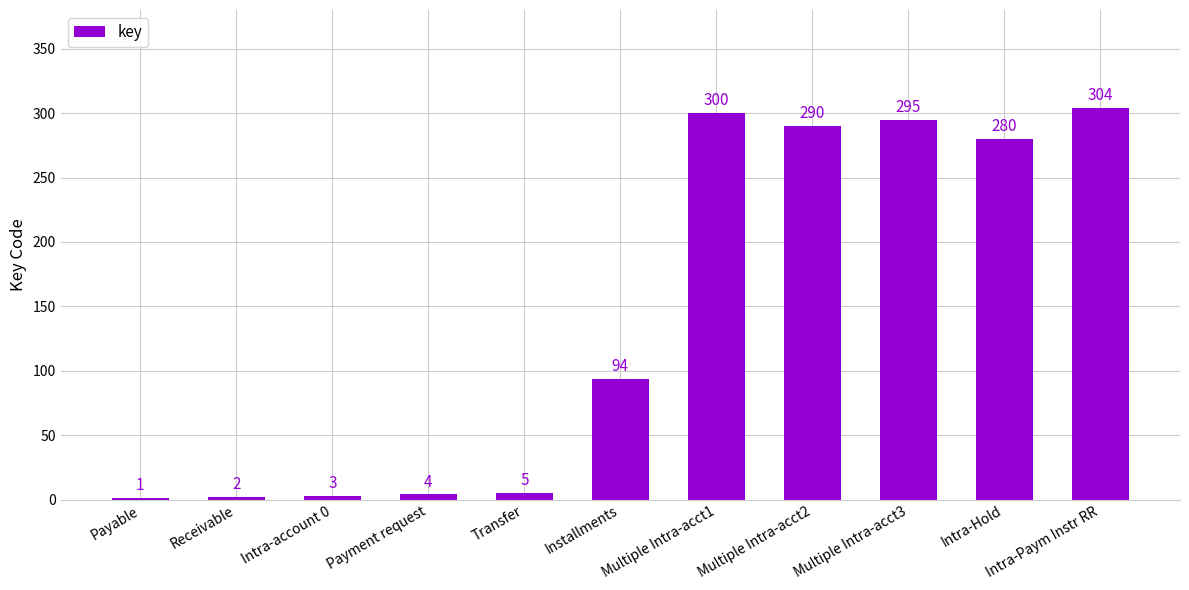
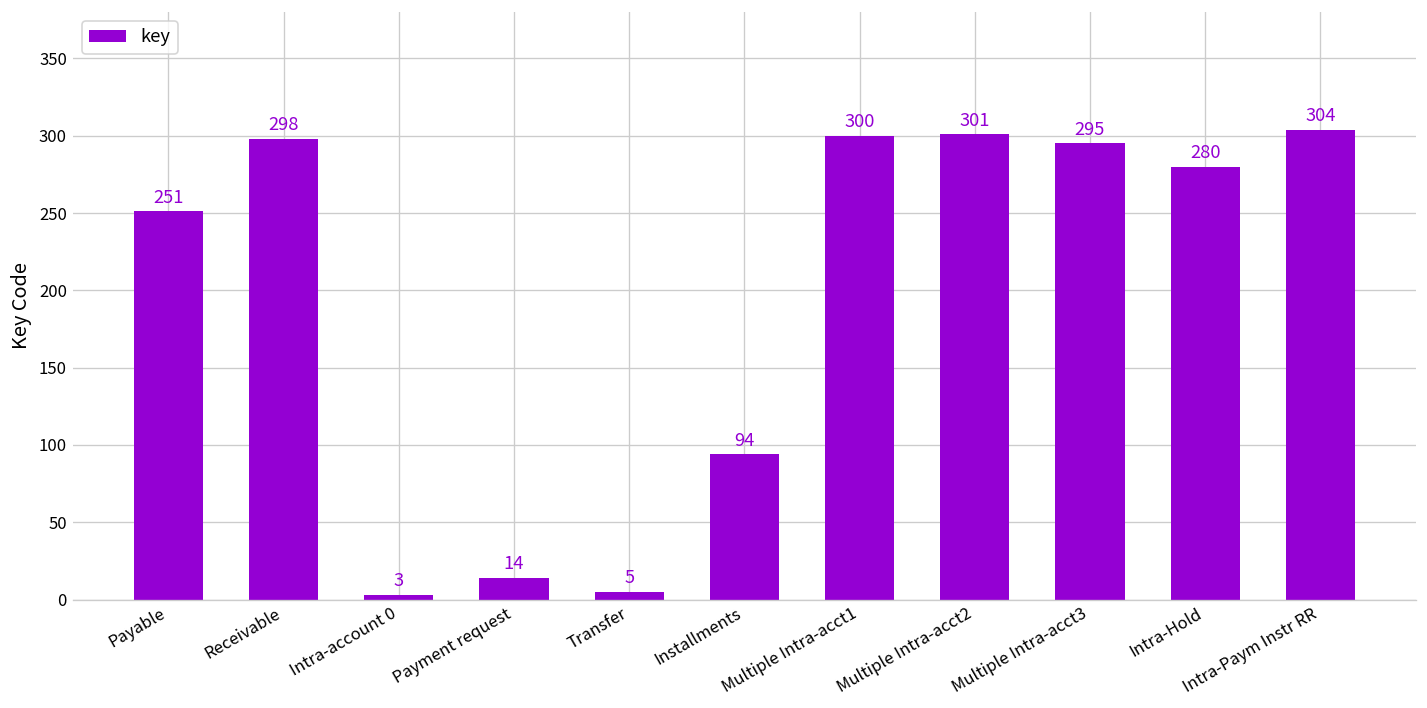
Payable: 1 -> 251
Receivable: 2 -> 298
Payment request: 4 -> 14
Multiple Intra-acct2: 290 -> 301
